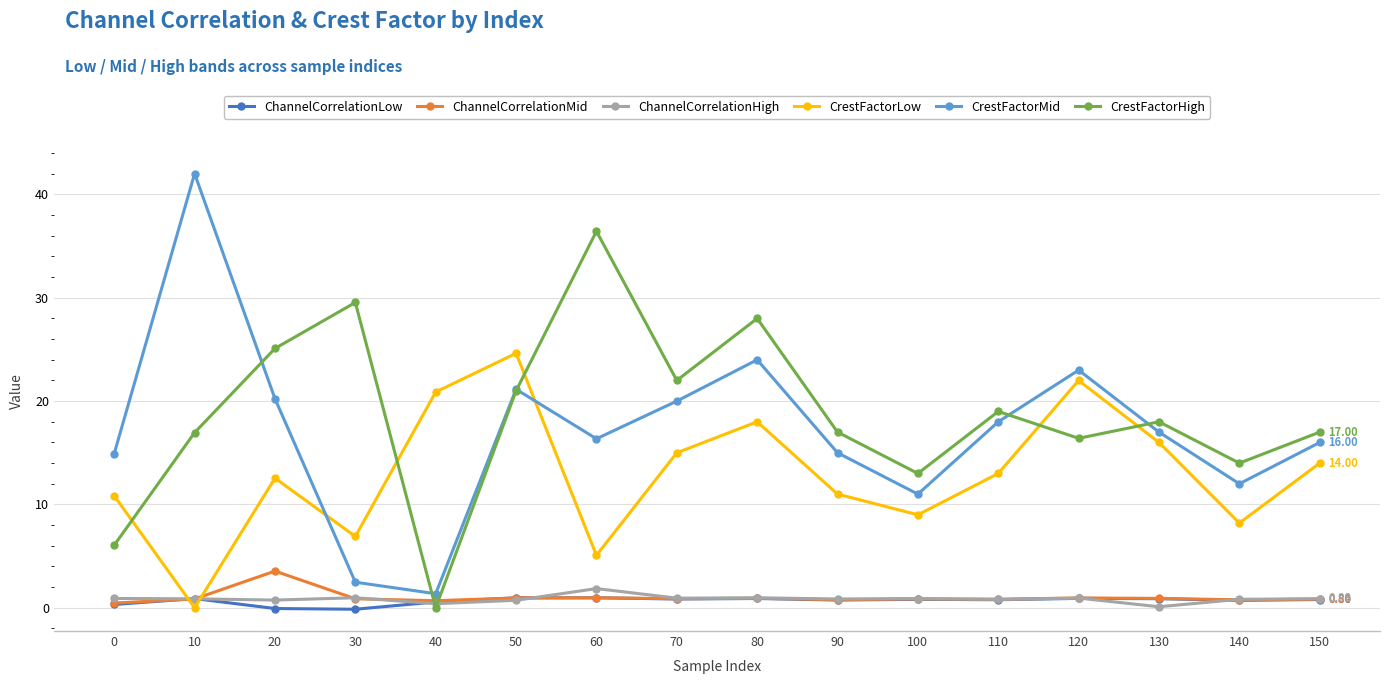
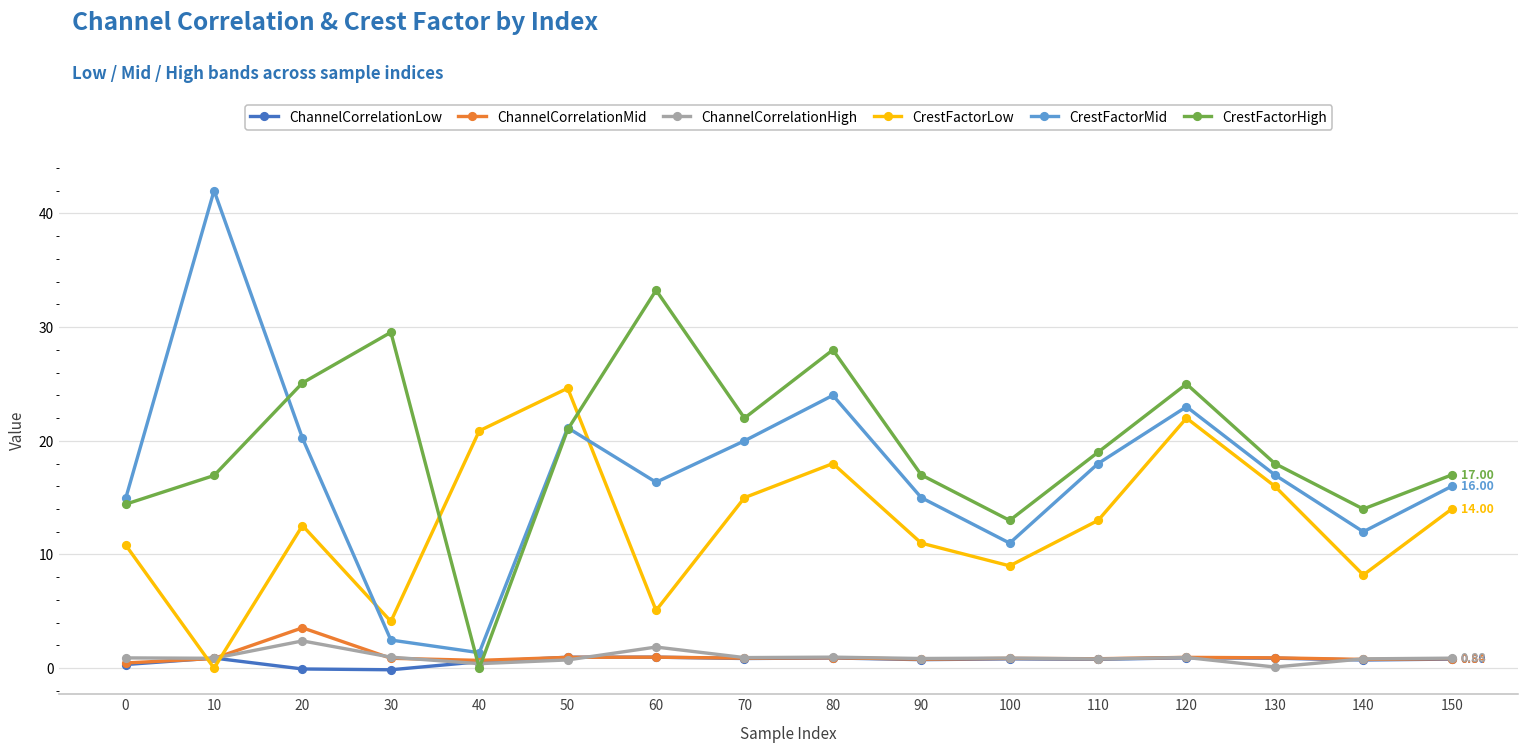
CrestFactorHigh, 0: 6.1 -> 14.4
ChannelCorrelationHigh, 20: 0.7 -> 2.4
CrestFactorLow, 30: 6.9 -> 4.1
CrestFactorHigh, 60: 36.4 -> 33.3
CrestFactorHigh, 120: 16.4 -> 25.0
